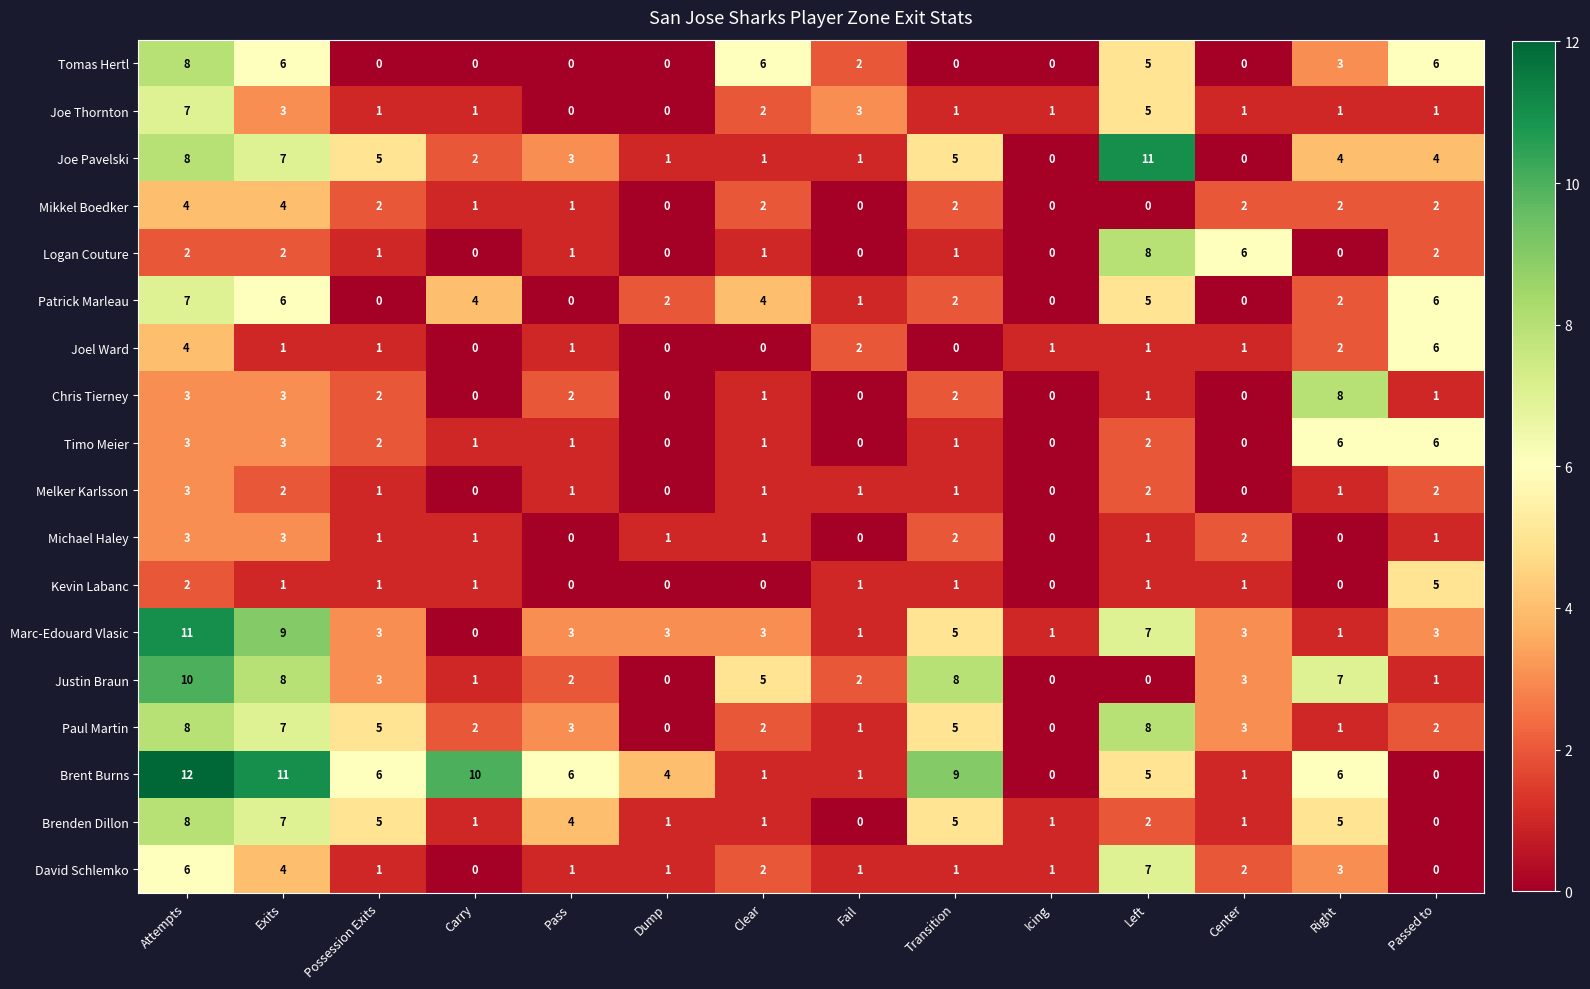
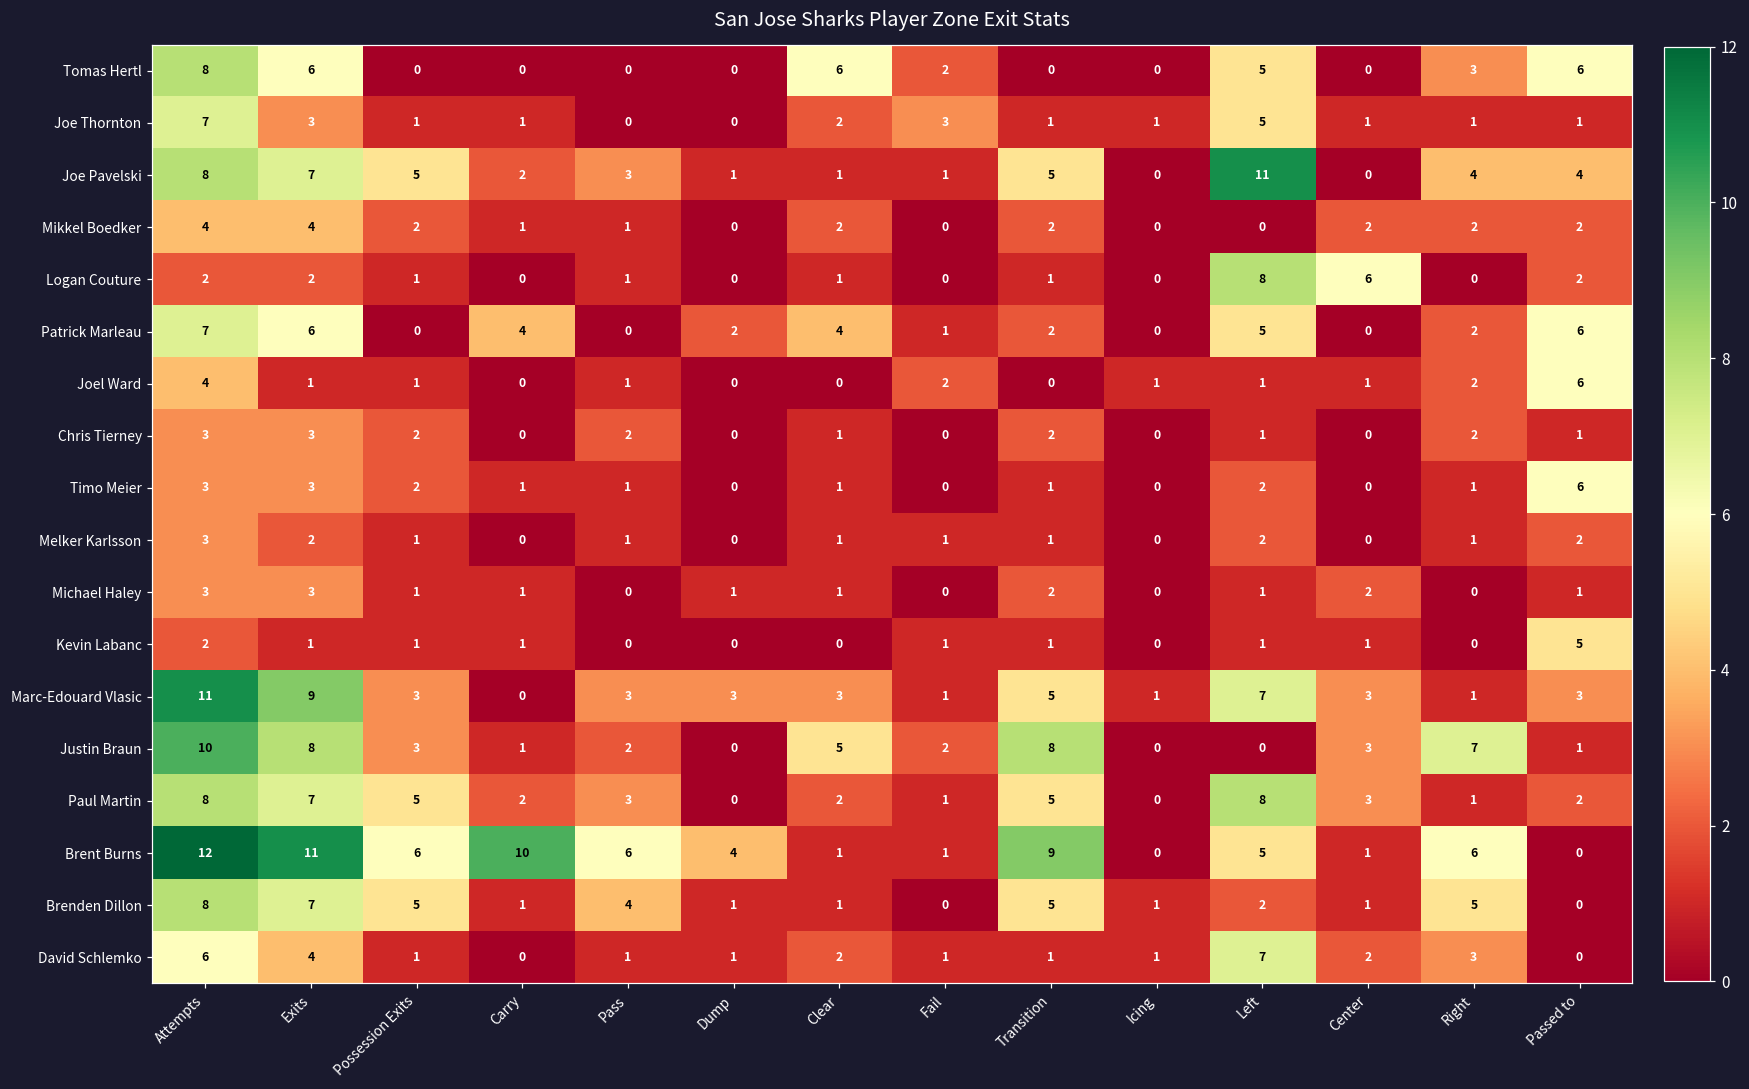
Chris Tierney, Right: 8 -> 2
Timo Meier, Right: 6 -> 1
